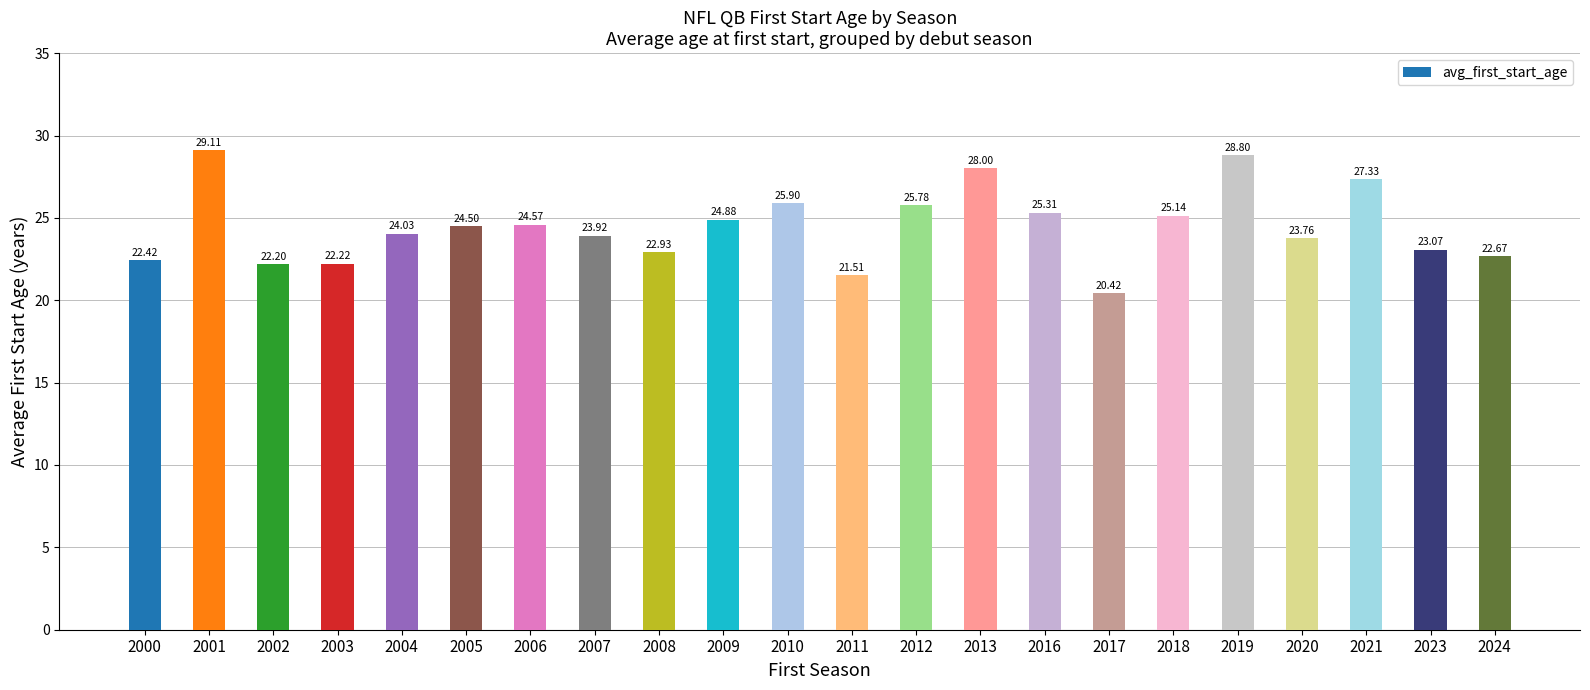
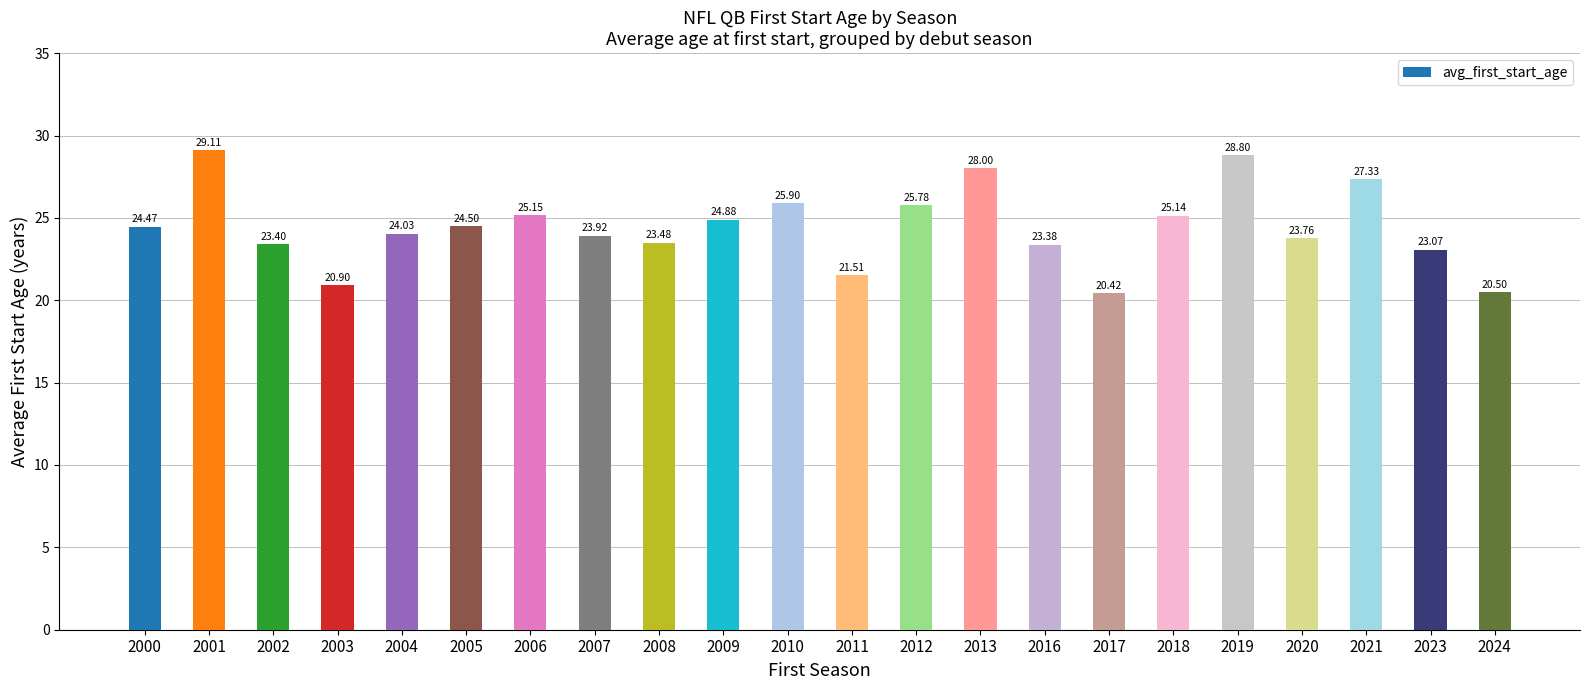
2000: 22.42 -> 24.47
2002: 22.20 -> 23.40
2003: 22.22 -> 20.90
2006: 24.57 -> 25.15
2008: 22.93 -> 23.48
2016: 25.31 -> 23.38
2024: 22.67 -> 20.50
